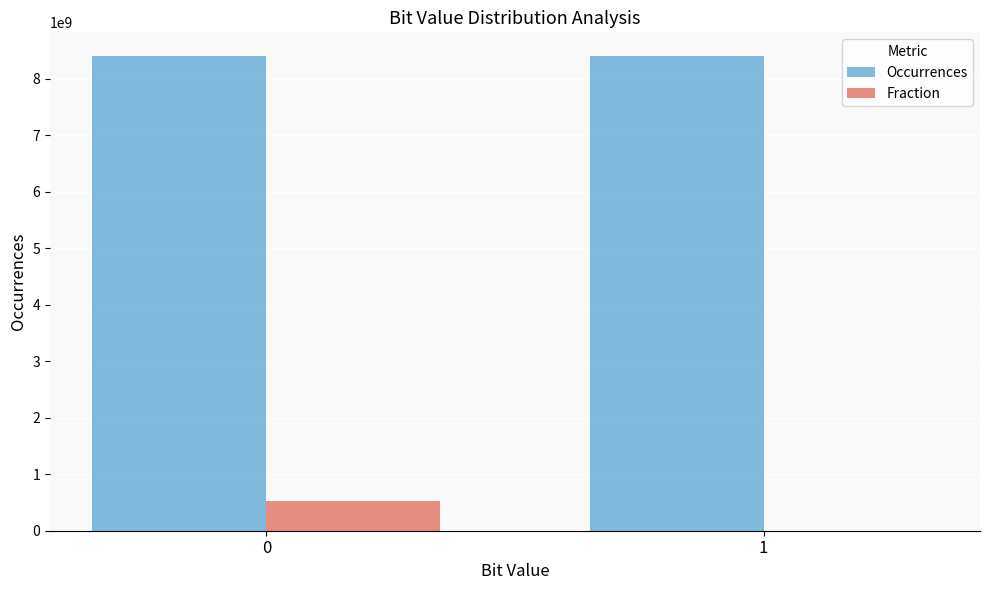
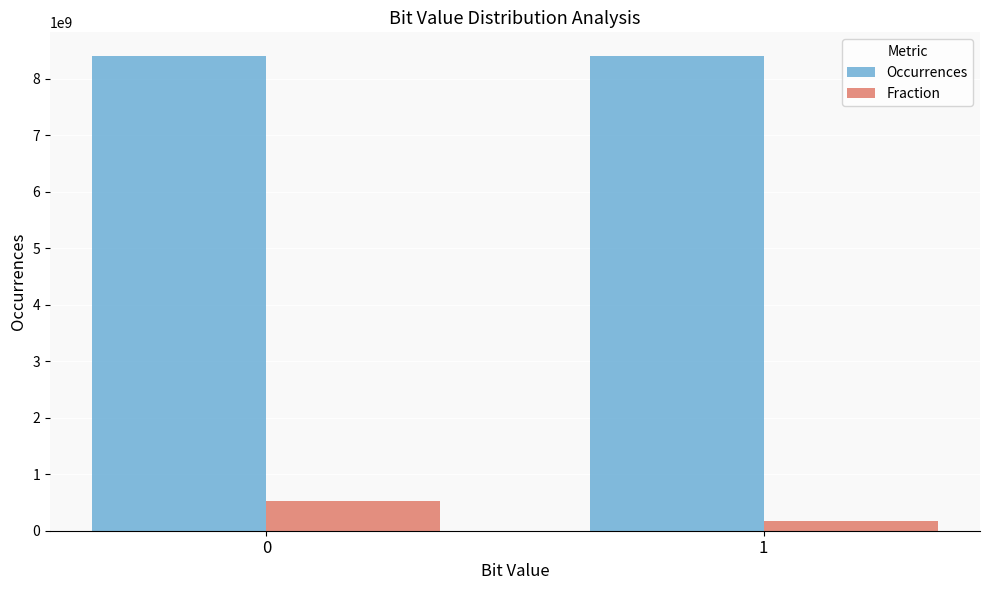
Fraction, 1: 0 -> 200000000
